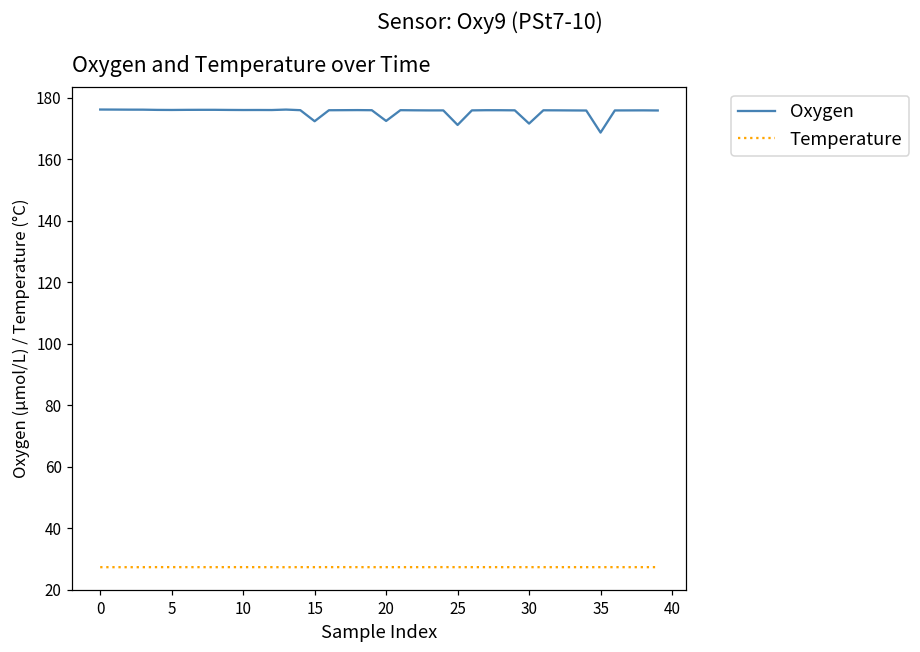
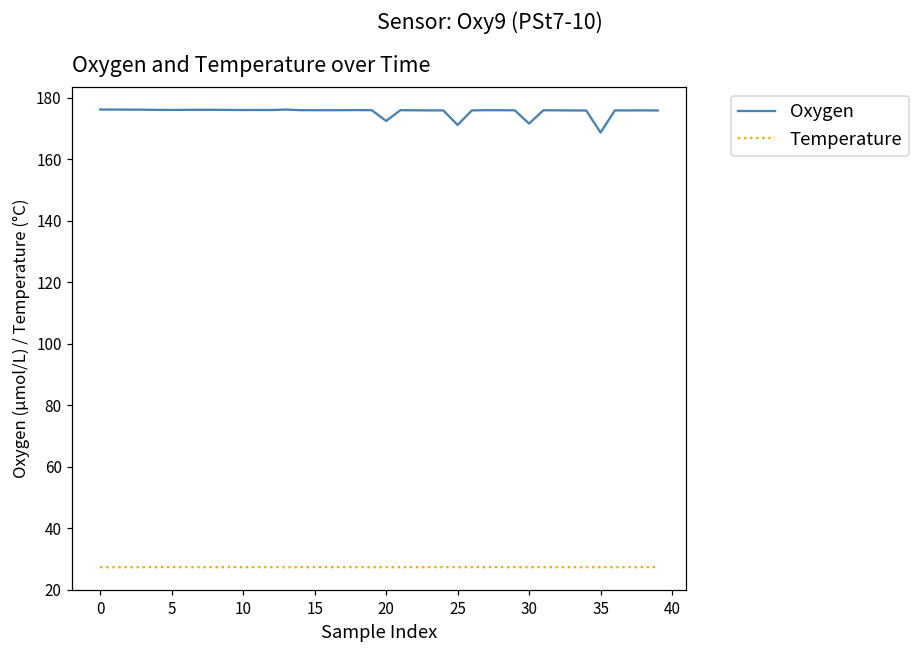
Oxygen, 15: 172 -> 176
